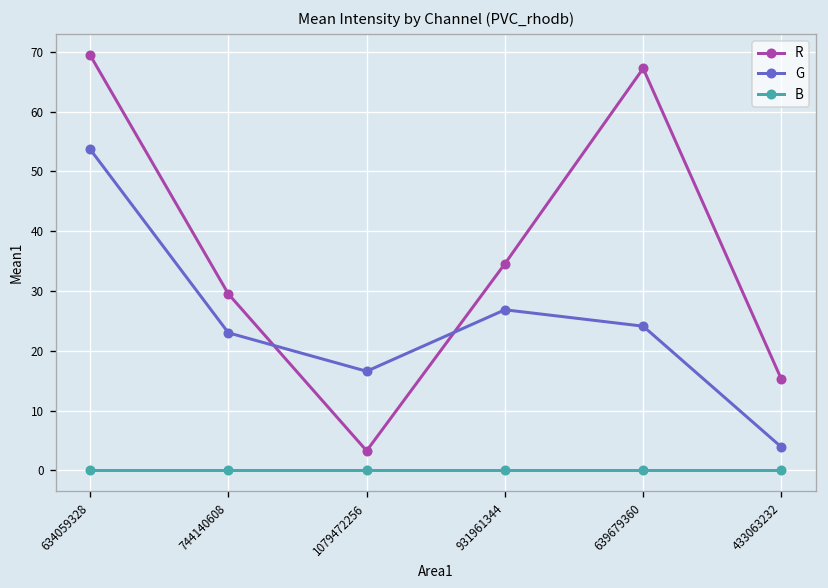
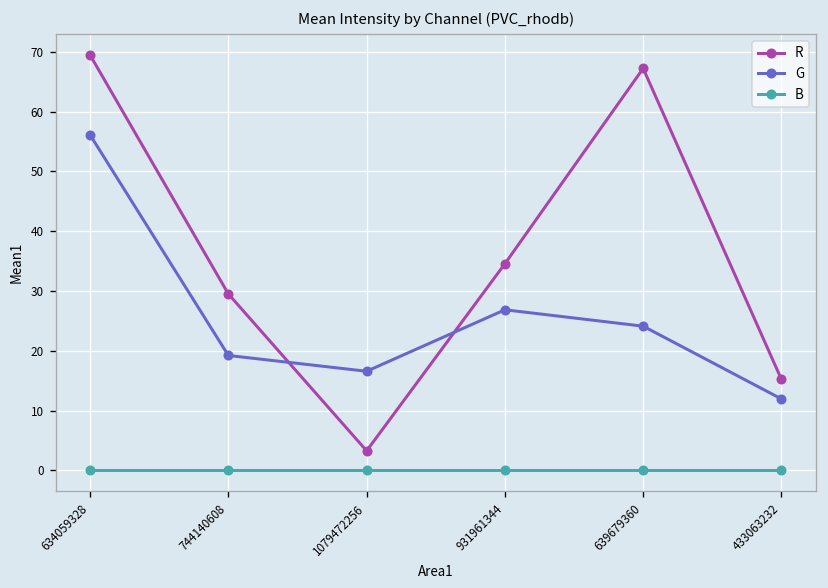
G, 634059328: 54 -> 56
G, 744140608: 23 -> 19
G, 433063232: 4 -> 12
